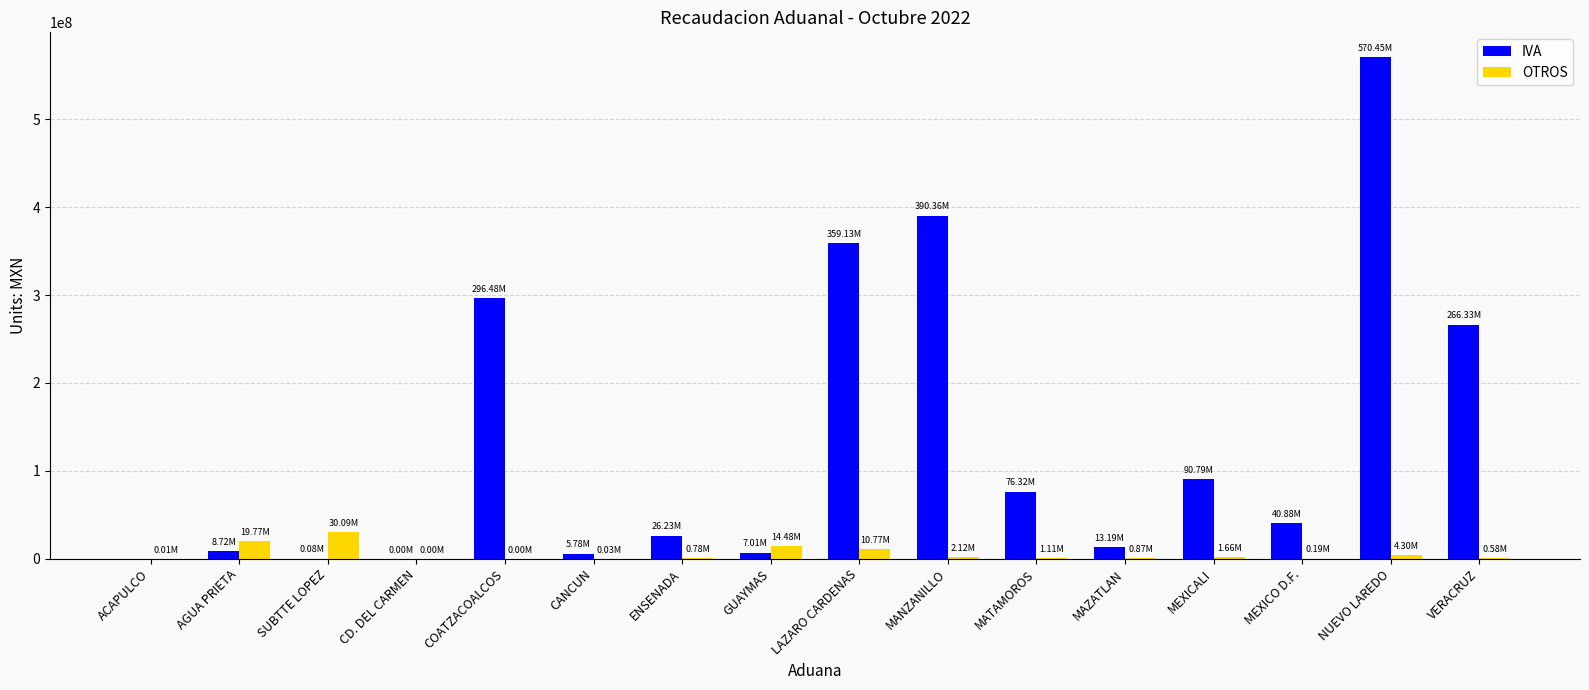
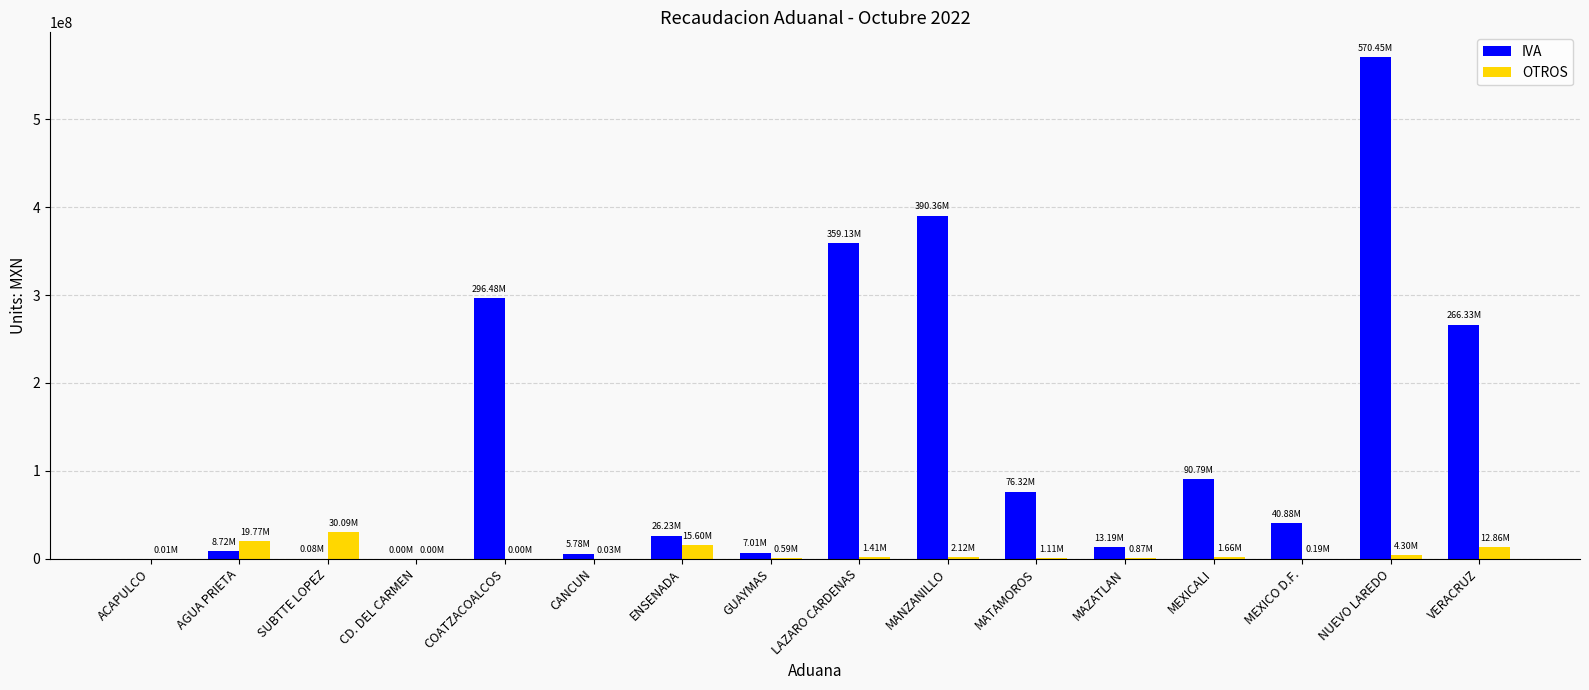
OTROS, ENSENADA: 0.78M -> 15.60M
OTROS, GUAYMAS: 14.48M -> 0.59M
OTROS, LAZARO CARDENAS: 10.77M -> 1.41M
OTROS, VERACRUZ: 0.58M -> 12.86M
